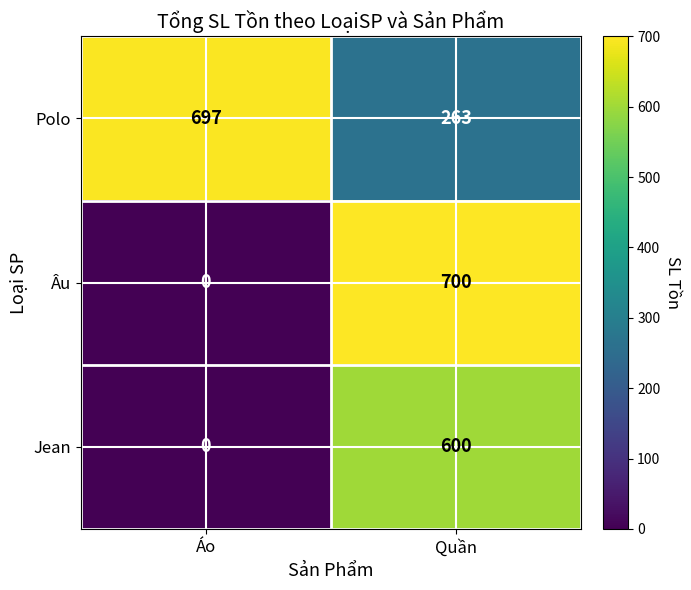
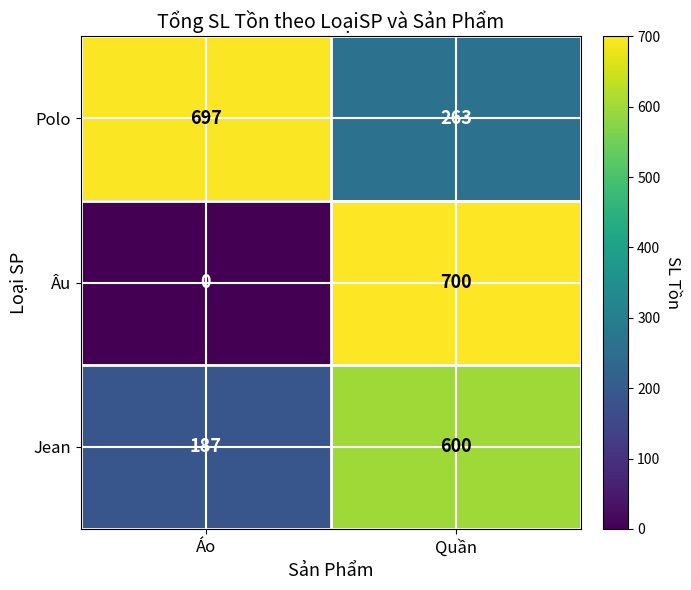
Jean, Áo: 0 -> 187
